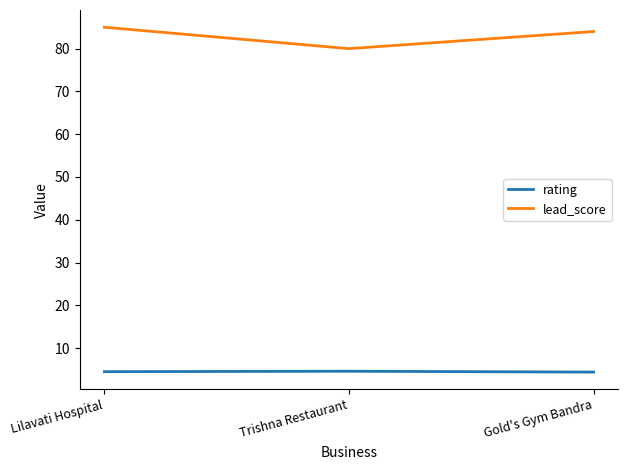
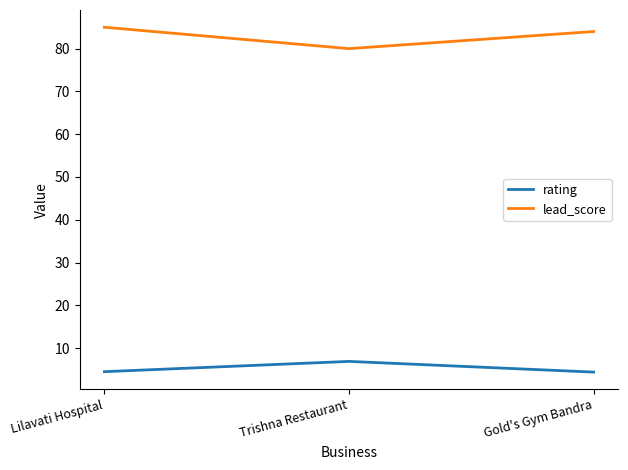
rating, Trishna Restaurant: 5 -> 7
